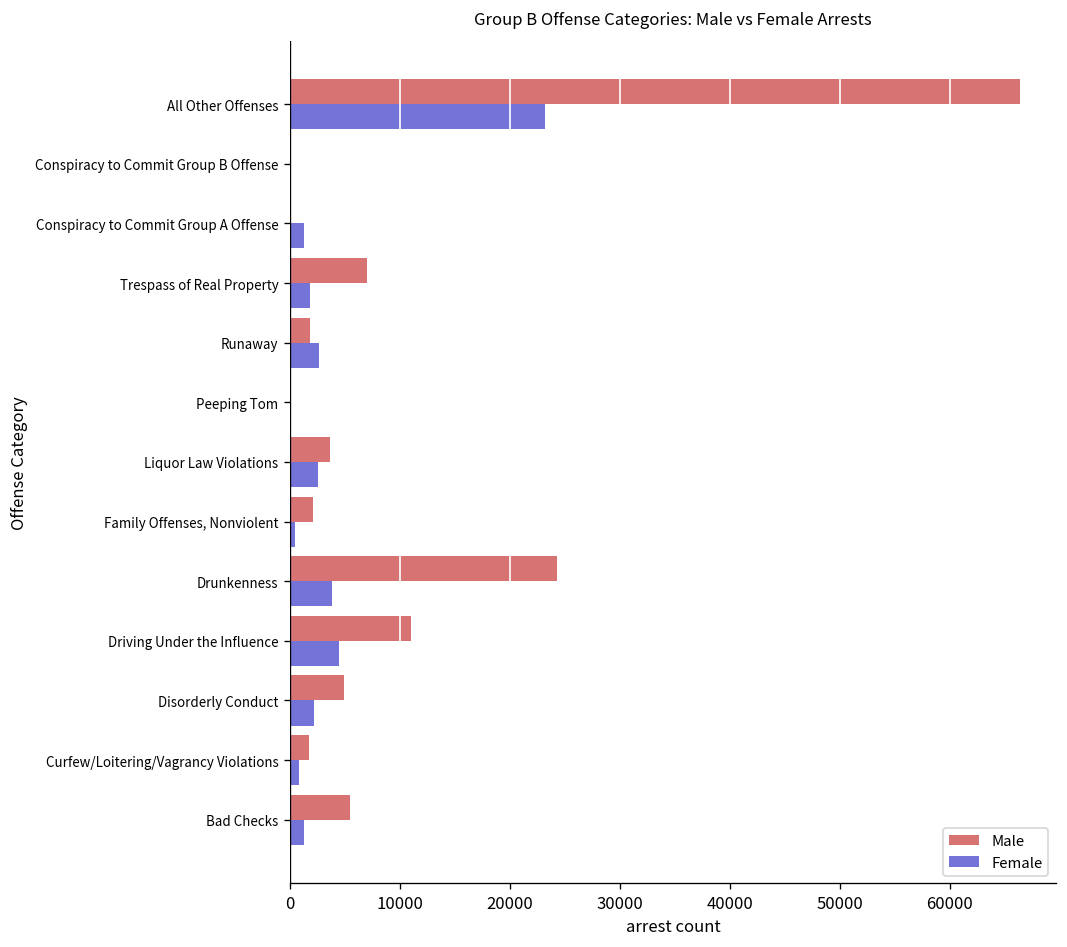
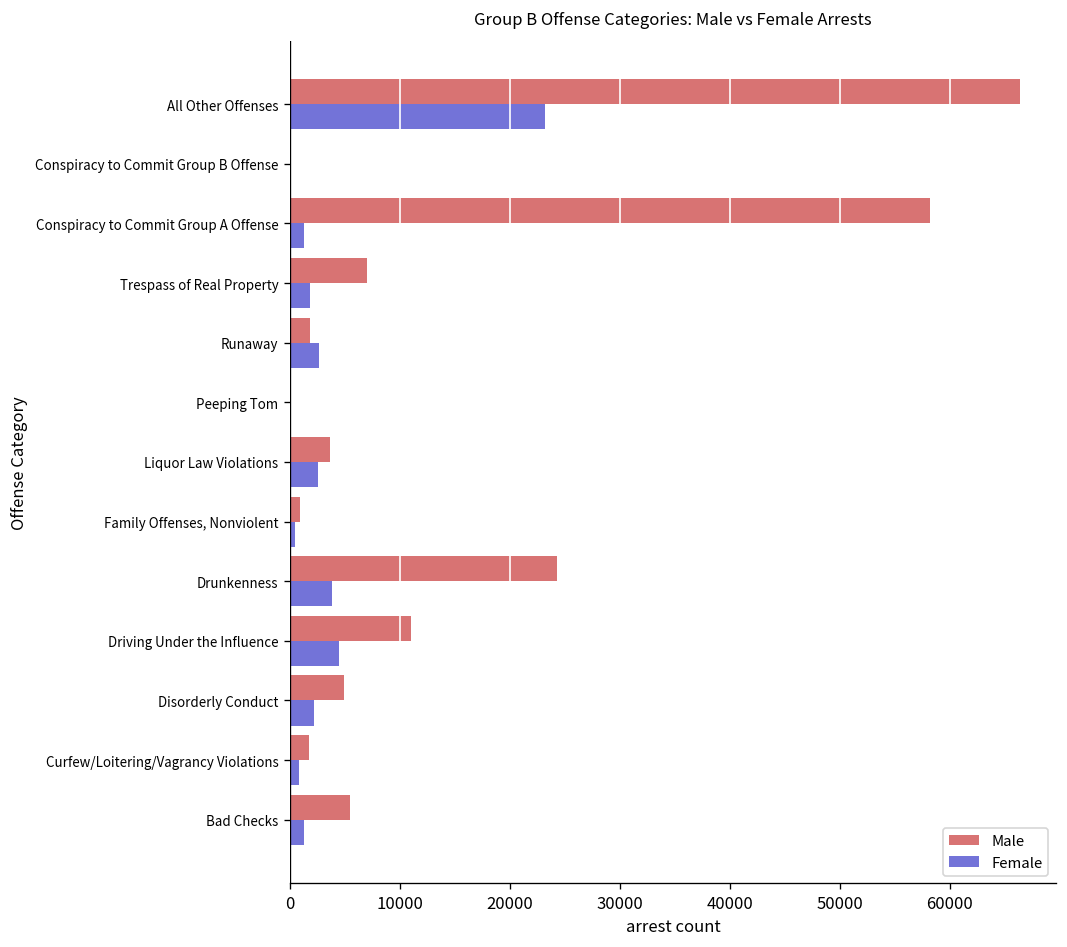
Male, Conspiracy to Commit Group A Offense: 0 -> 58000
Male, Family Offenses, Nonviolent: 2000 -> 1000
